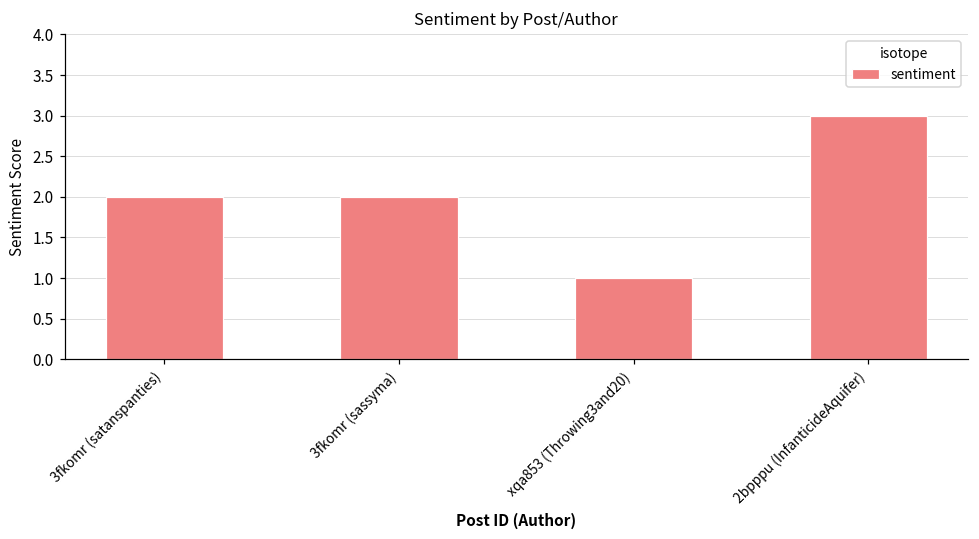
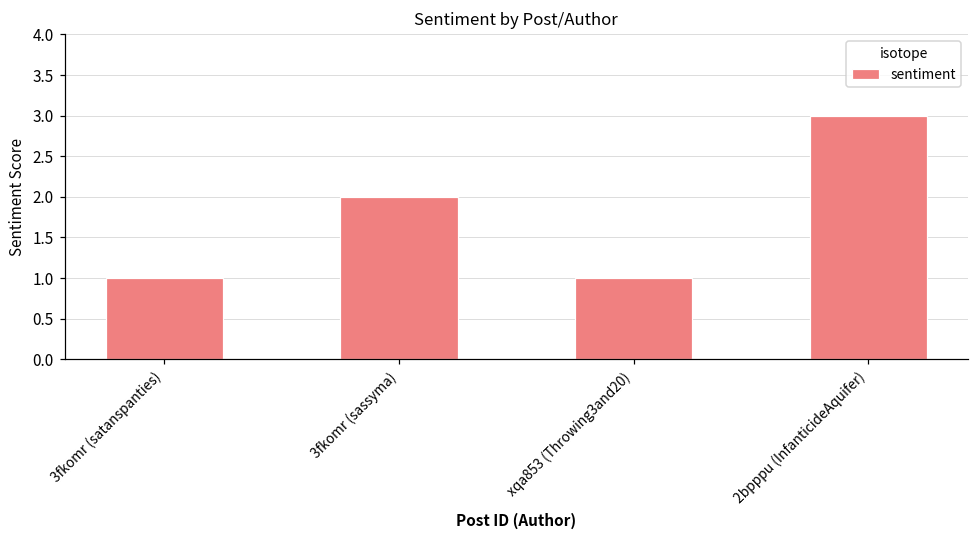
3fkomr (satanspanties): 2 -> 1
